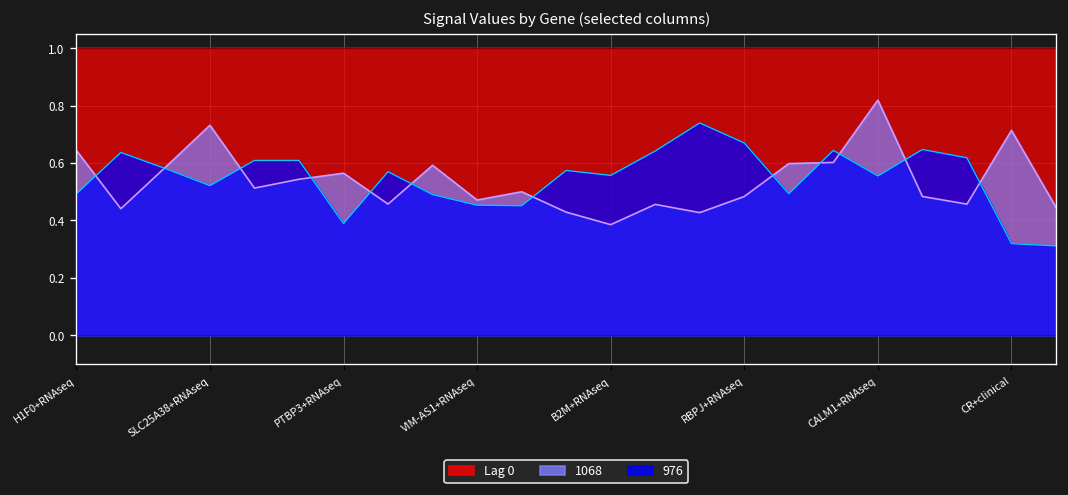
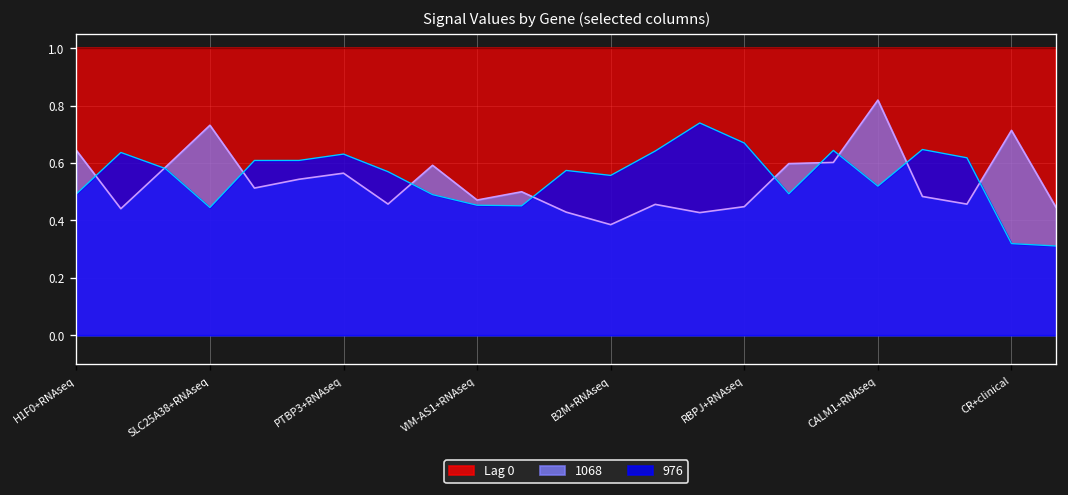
976, SLC25A38+RNAseq: 0.52 -> 0.45
976, PTBP3+RNAseq: 0.39 -> 0.63
1068, RBPJ+RNAseq: 0.48 -> 0.45
976, CALM1+RNAseq: 0.55 -> 0.52
